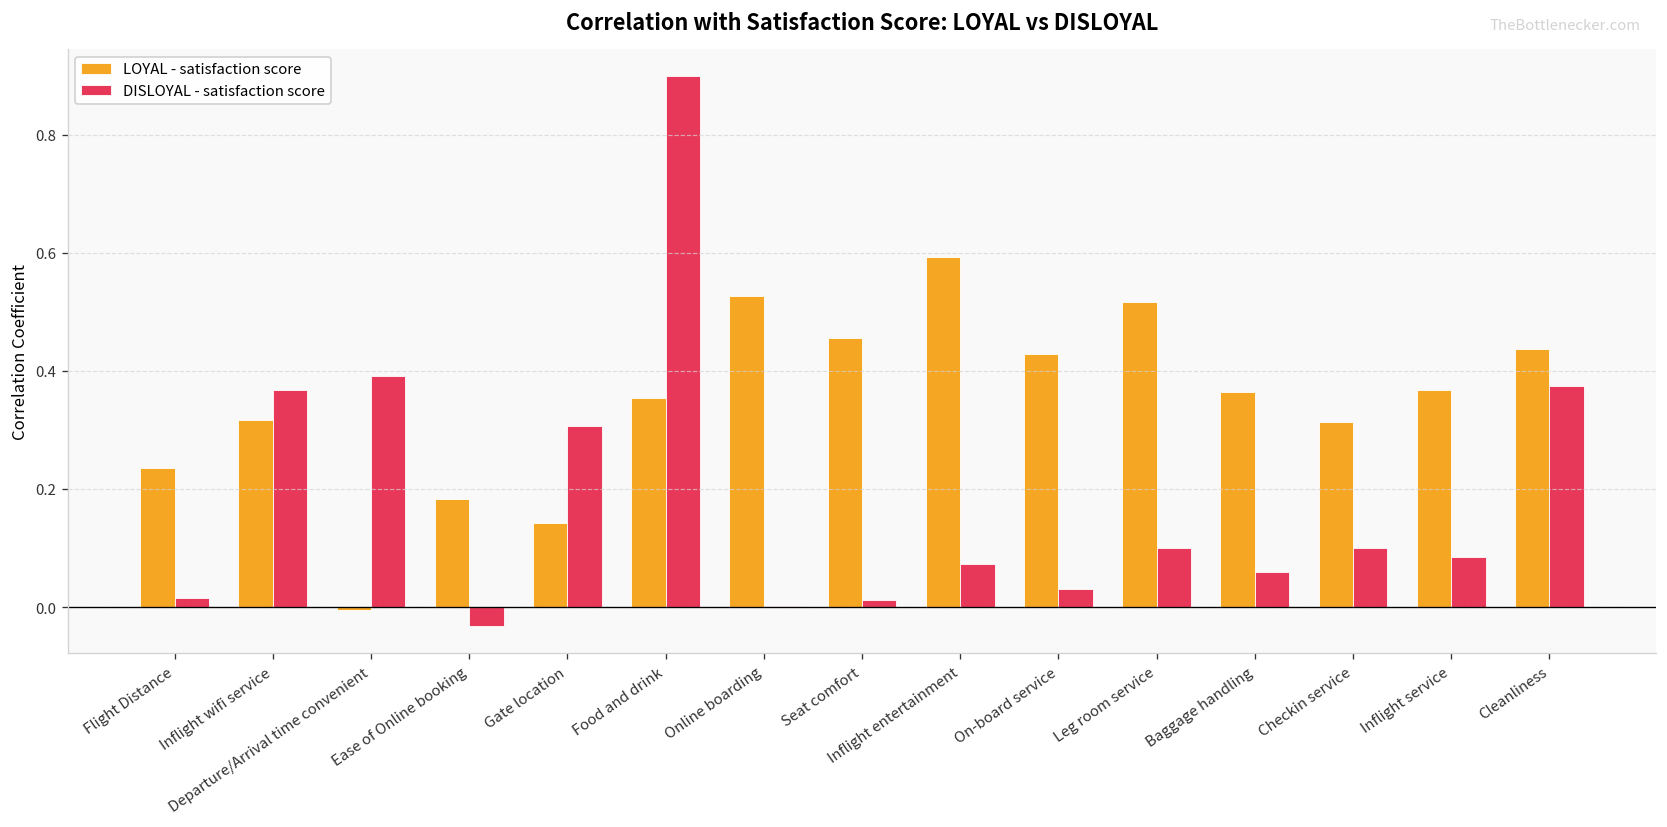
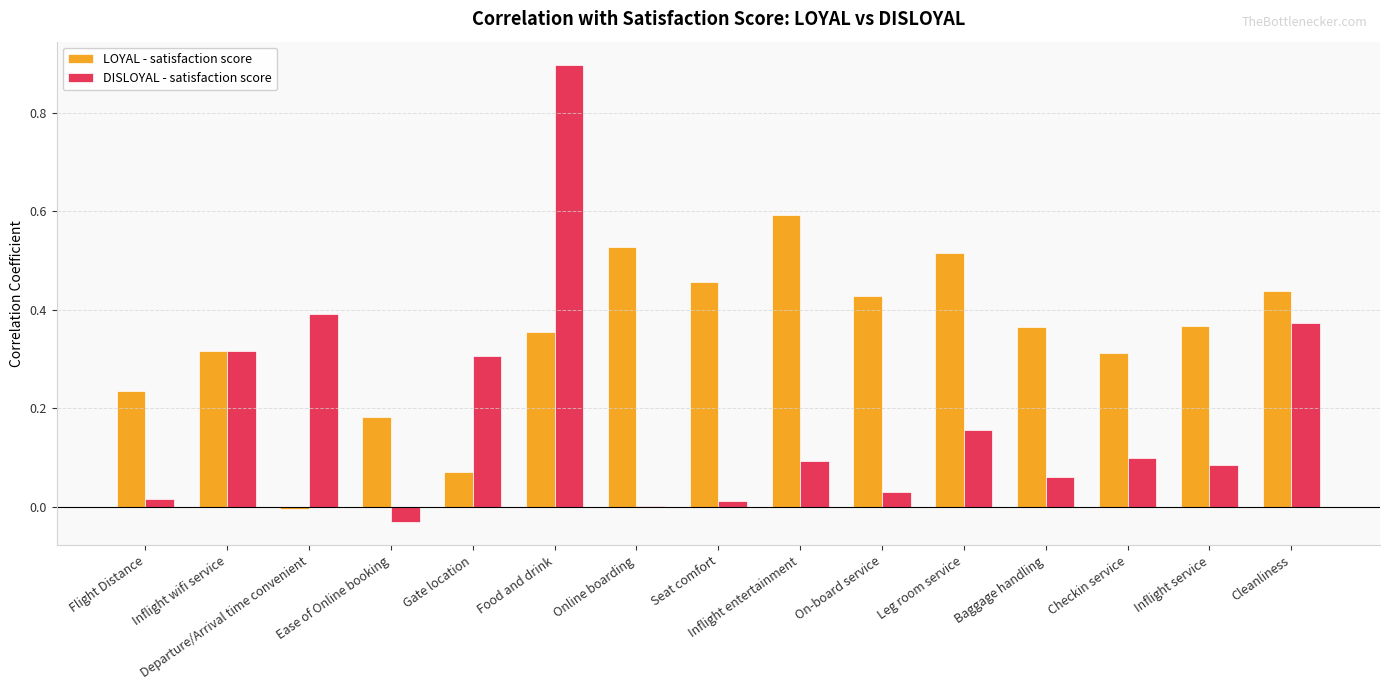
DISLOYAL - satisfaction score, Inflight wifi service: 0.37 -> 0.32
LOYAL - satisfaction score, Gate location: 0.14 -> 0.07
DISLOYAL - satisfaction score, Inflight entertainment: 0.07 -> 0.09
DISLOYAL - satisfaction score, Leg room service: 0.10 -> 0.16
